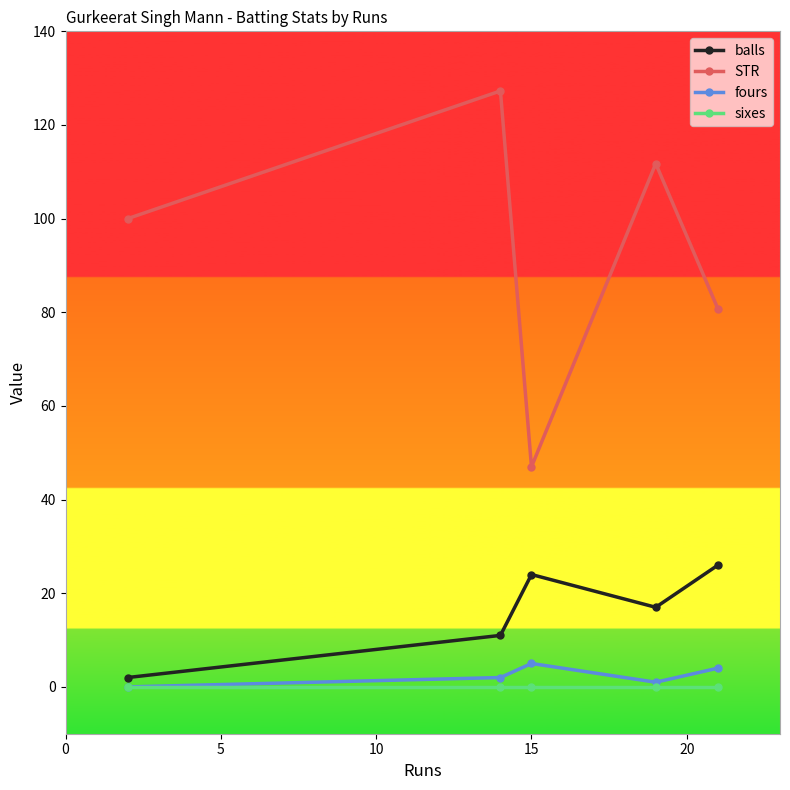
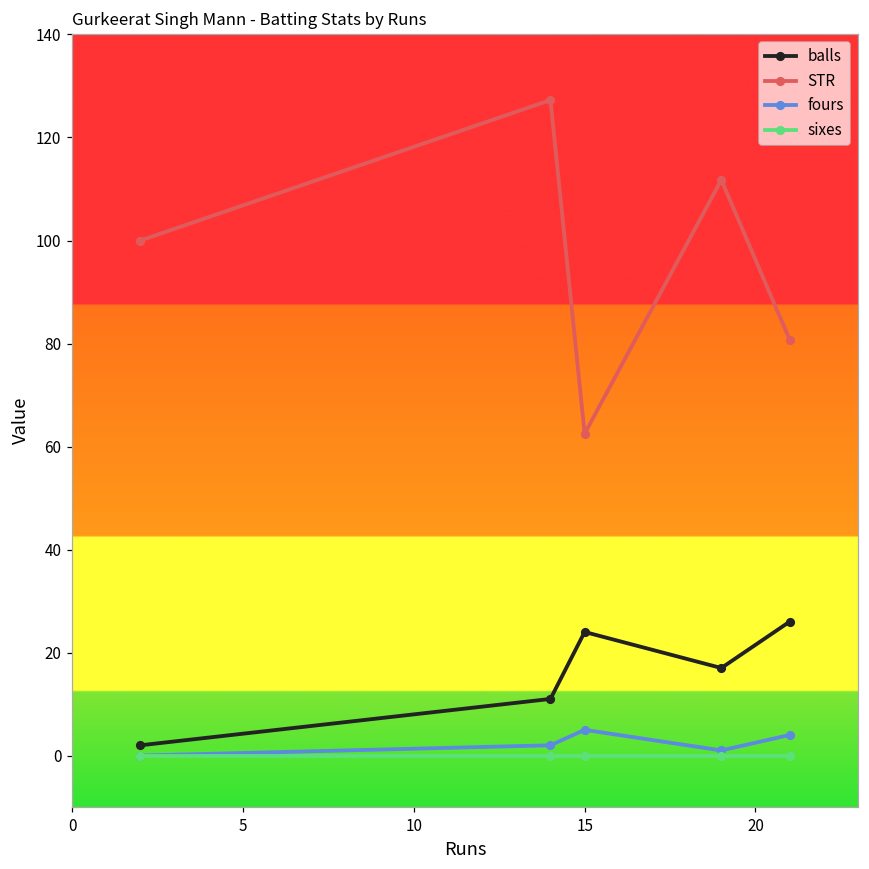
STR, 15: 47 -> 63
